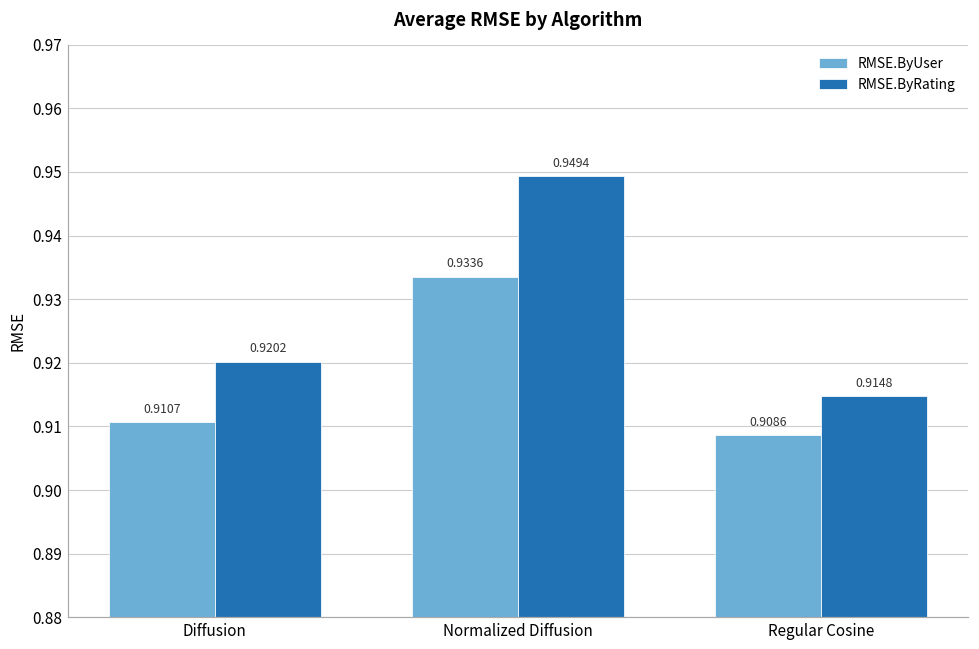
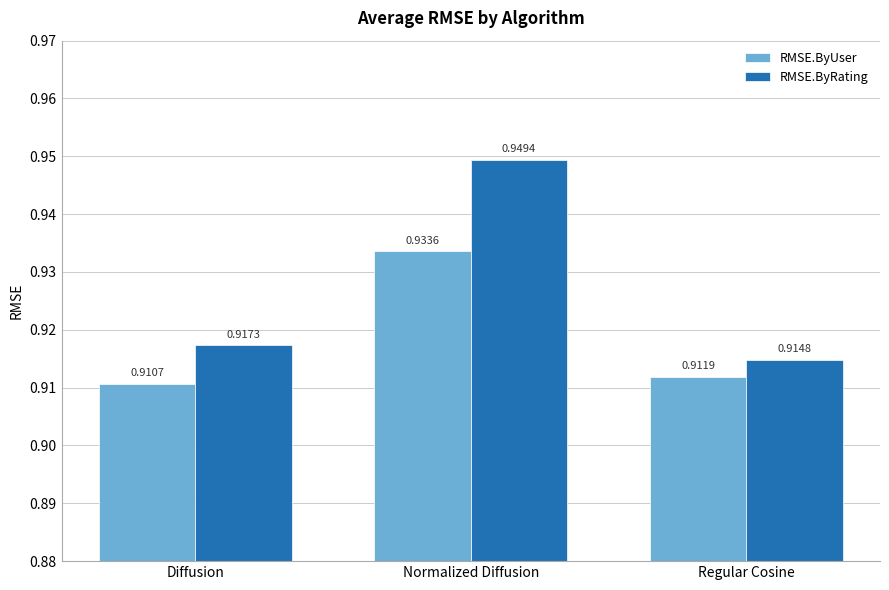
RMSE.ByRating, Diffusion: 0.9202 -> 0.9173
RMSE.ByUser, Regular Cosine: 0.9086 -> 0.9119
